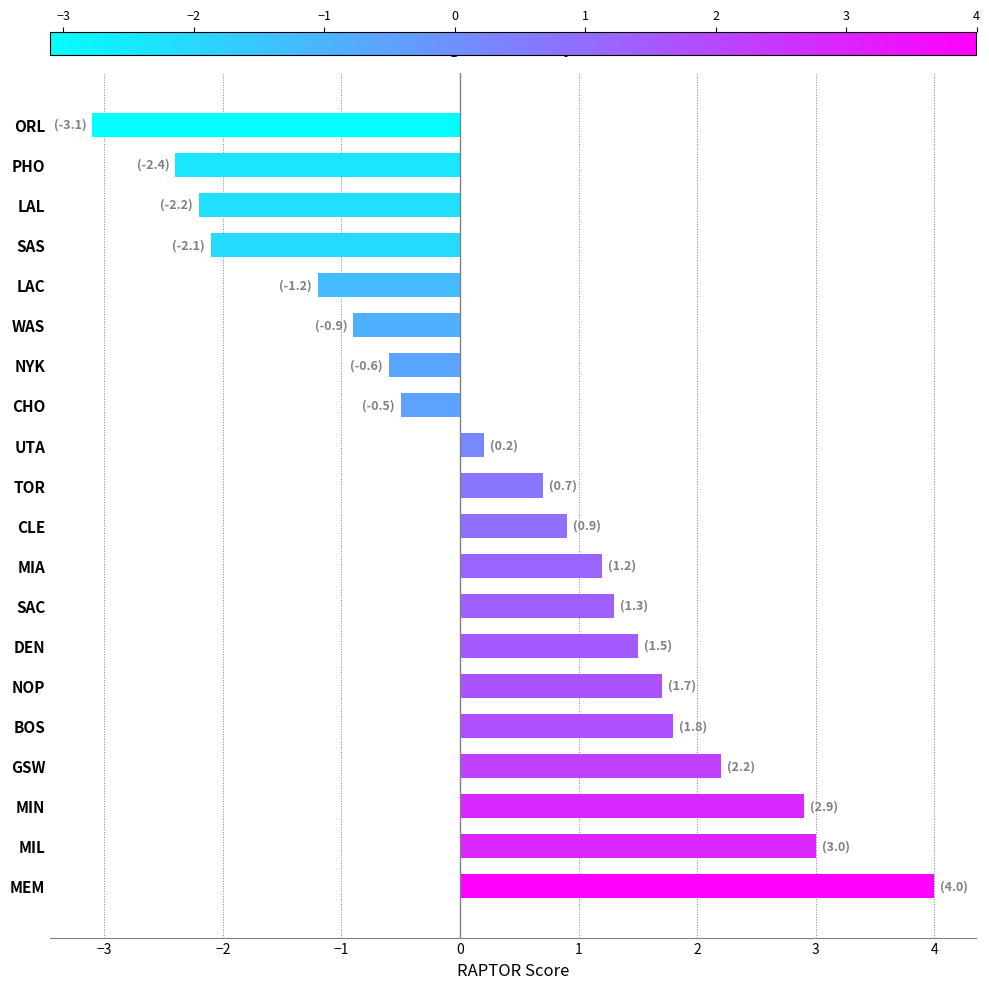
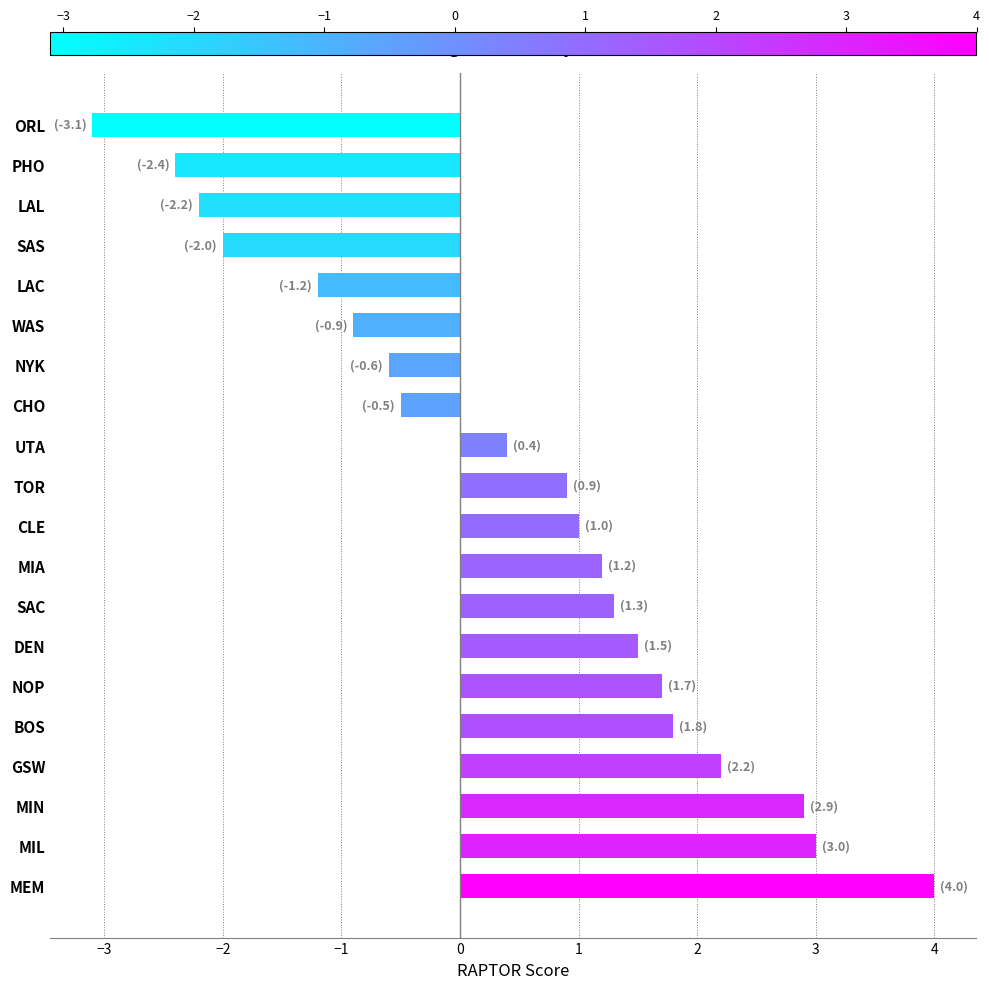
SAS: (-2.1) -> (-2.0)
UTA: (0.2) -> (0.4)
TOR: (0.7) -> (0.9)
CLE: (0.9) -> (1.0)
